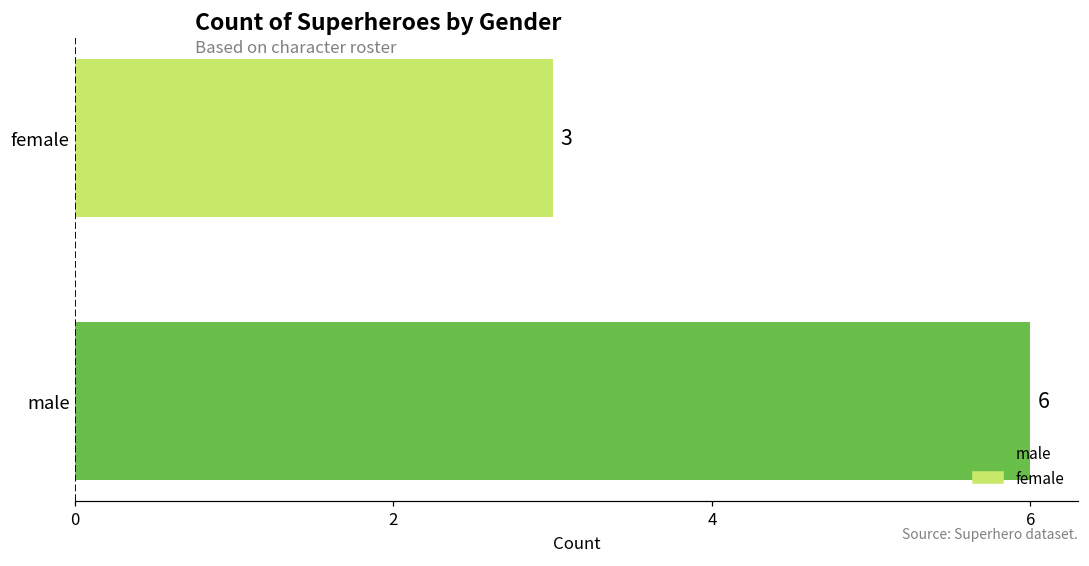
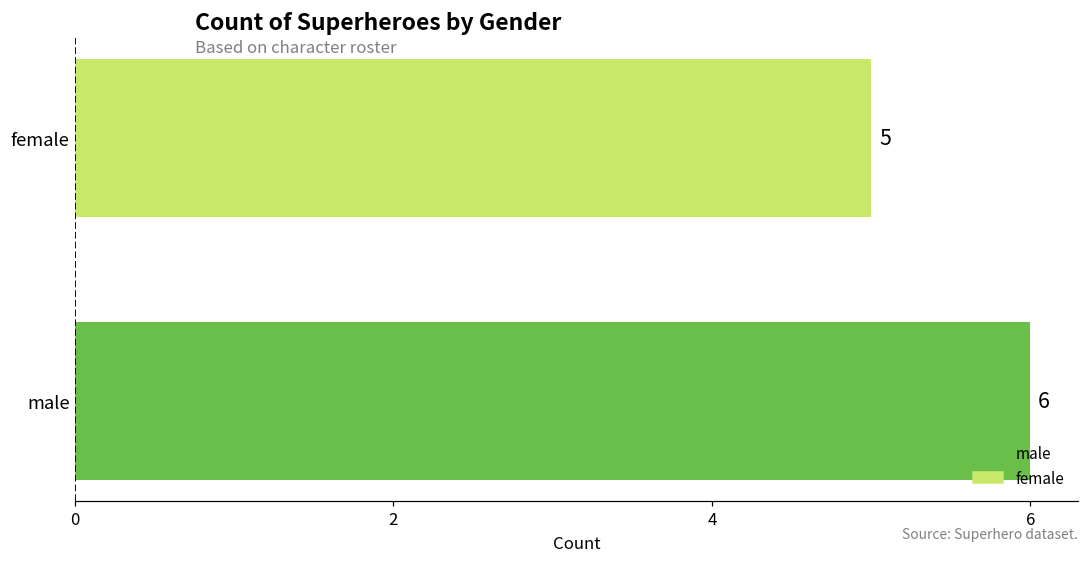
female: 3 -> 5
